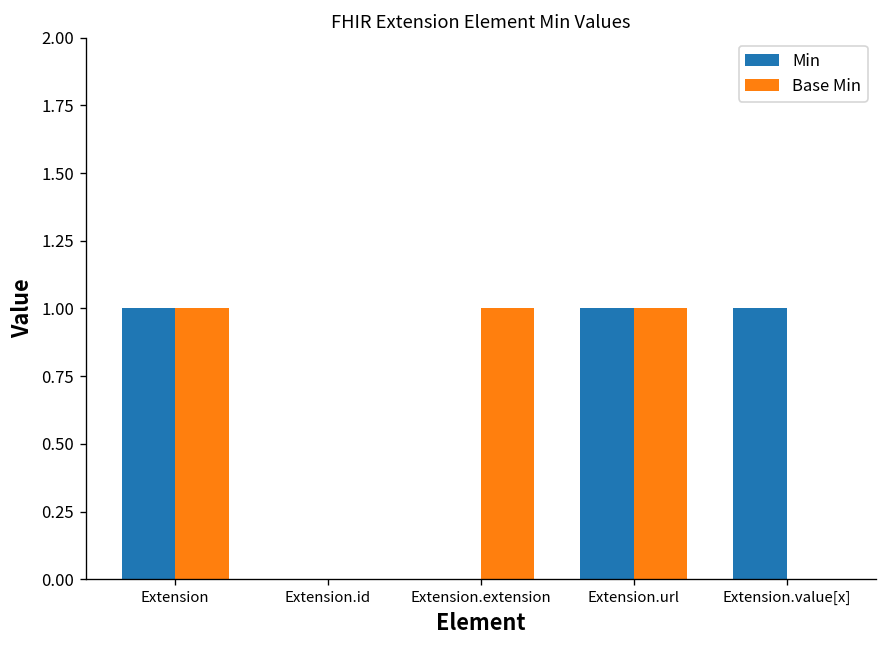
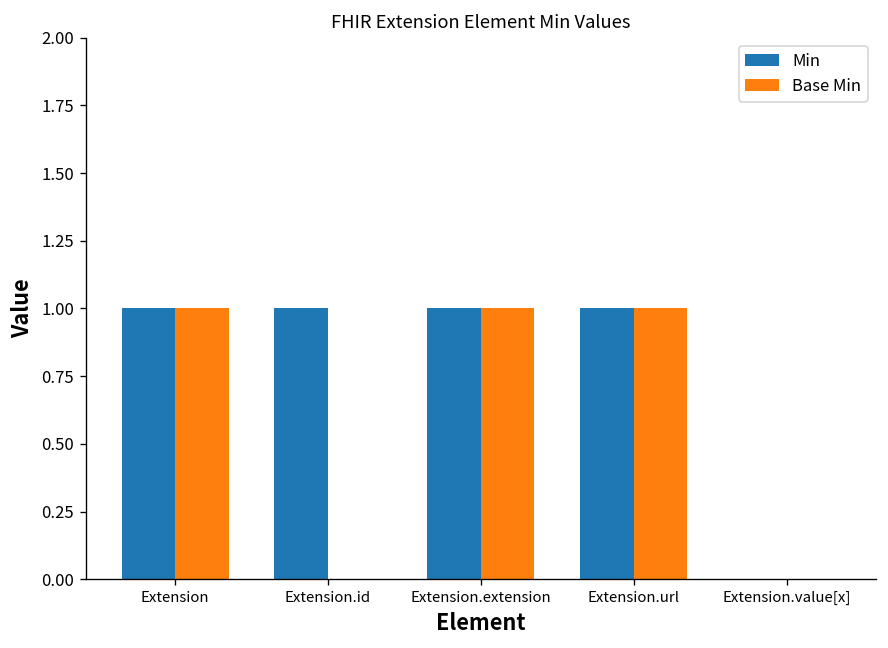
Min, Extension.id: 0 -> 1
Min, Extension.extension: 0 -> 1
Min, Extension.value[x]: 1 -> 0
